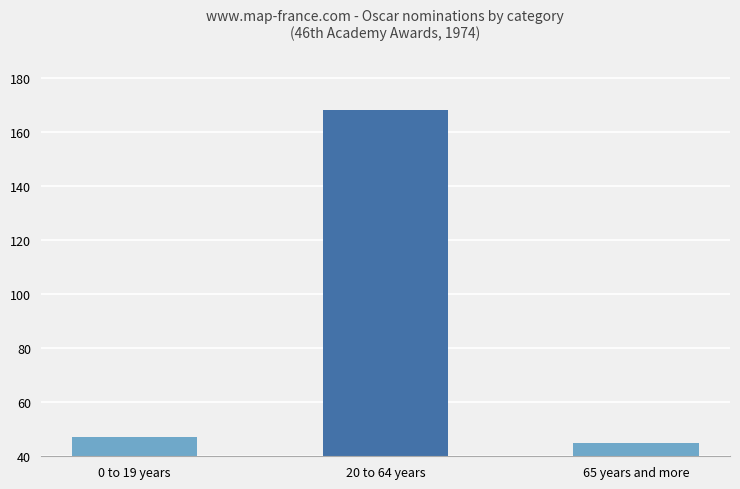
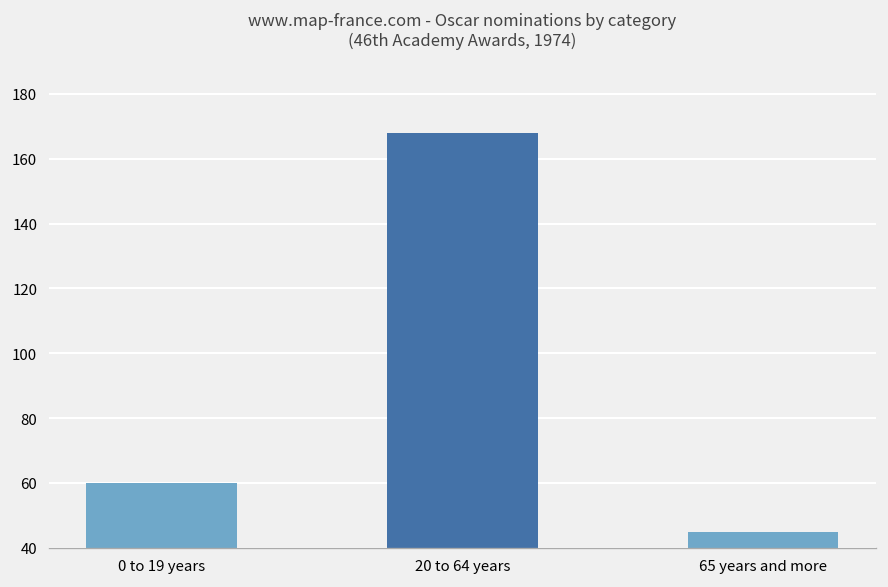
0 to 19 years: 47 -> 60
